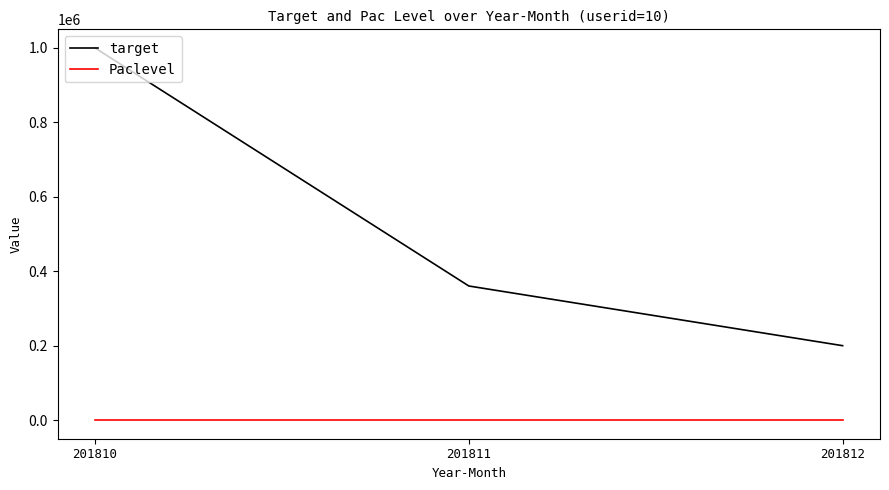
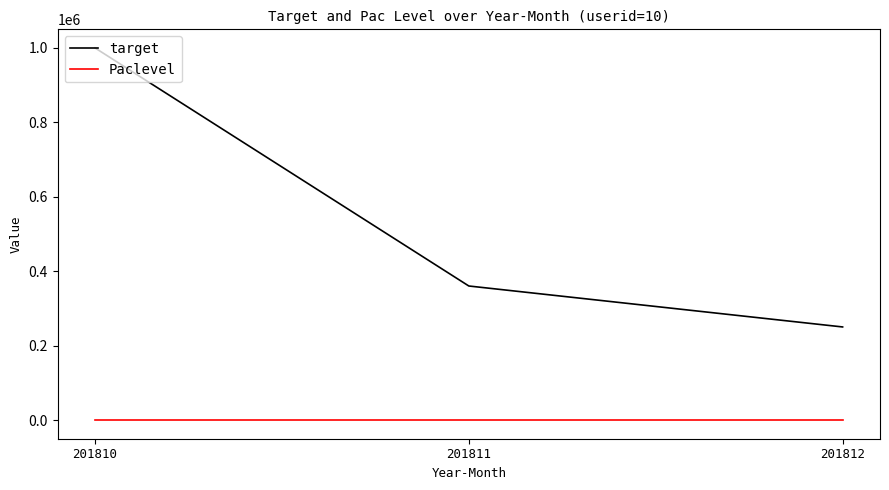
target, 201812: 200000 -> 250000
